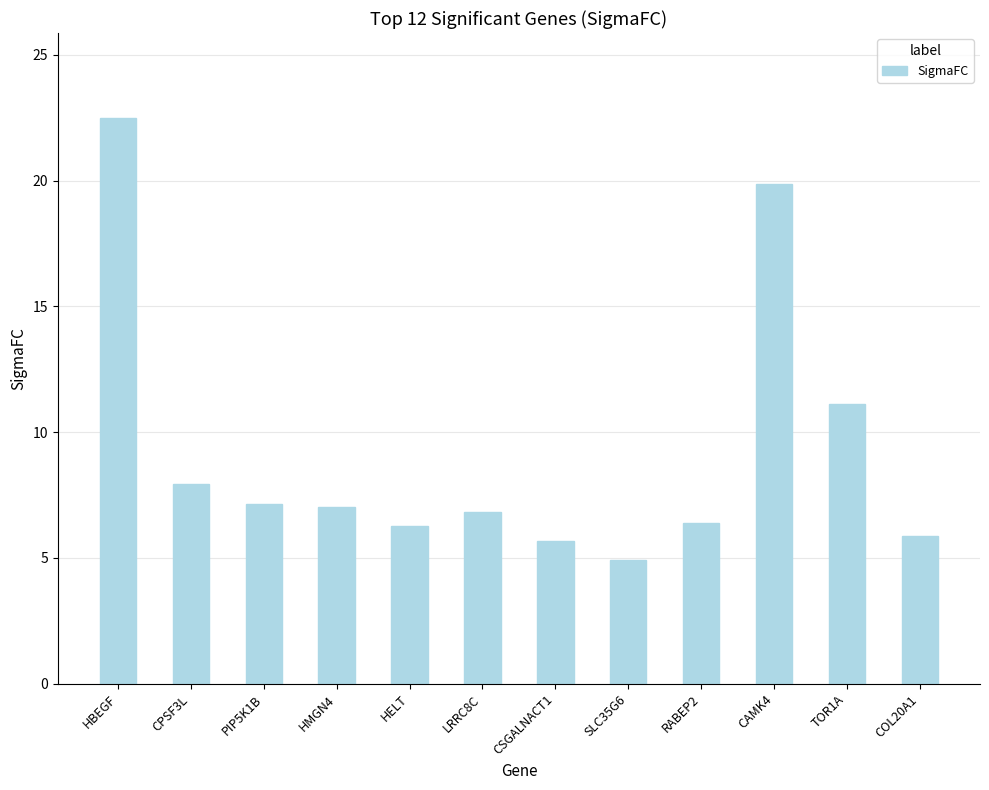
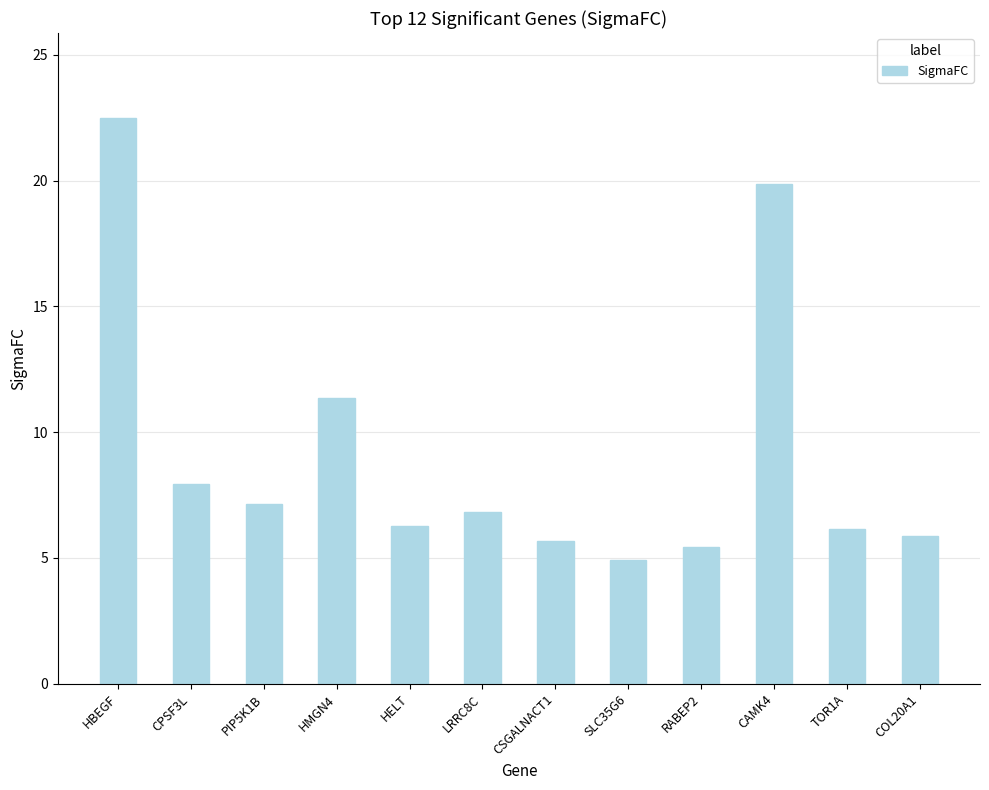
HMGN4: 7.0 -> 11.4
RABEP2: 6.4 -> 5.4
TOR1A: 11.1 -> 6.1
